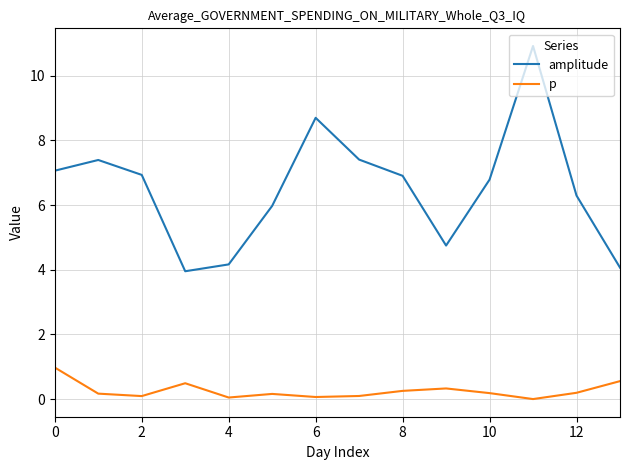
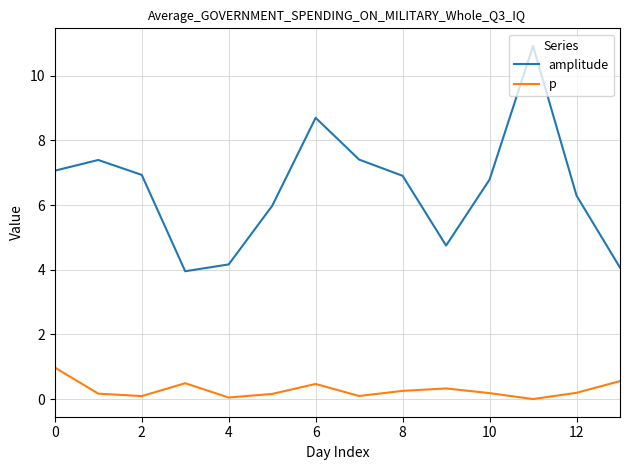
p, 6: 0.1 -> 0.5
